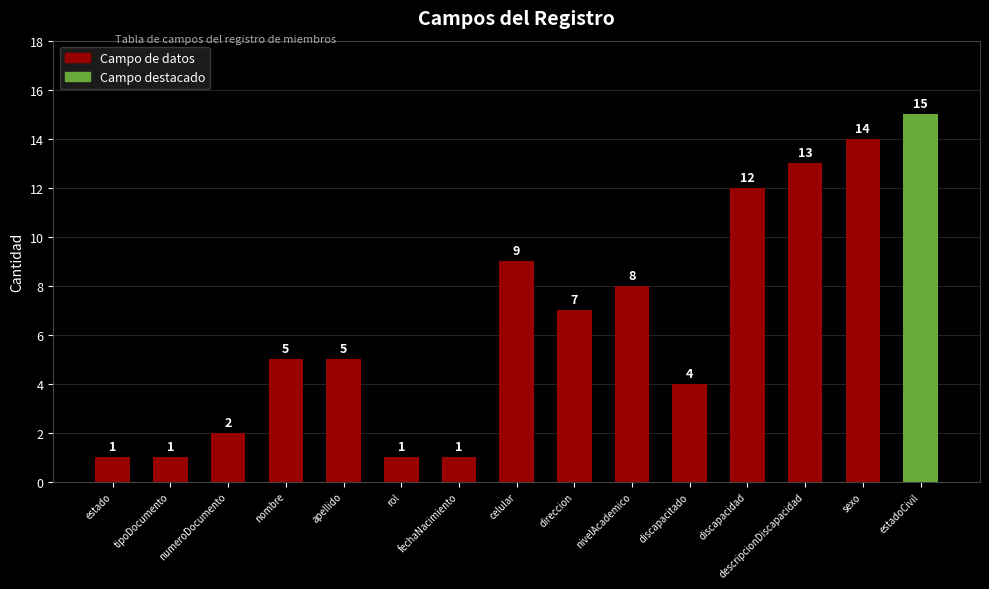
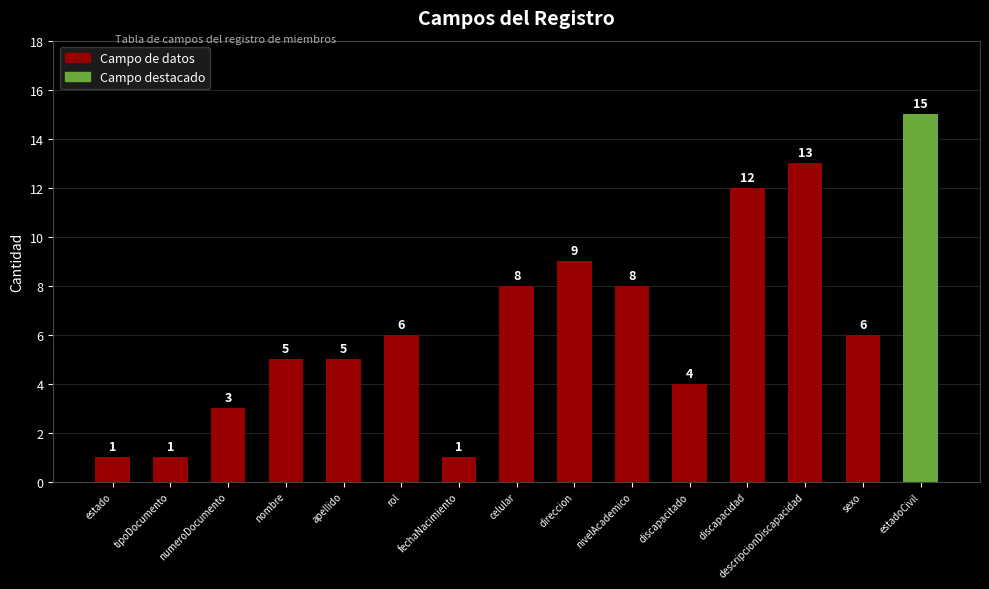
numeroDocumento: 2 -> 3
rol: 1 -> 6
celular: 9 -> 8
direccion: 7 -> 9
sexo: 14 -> 6
